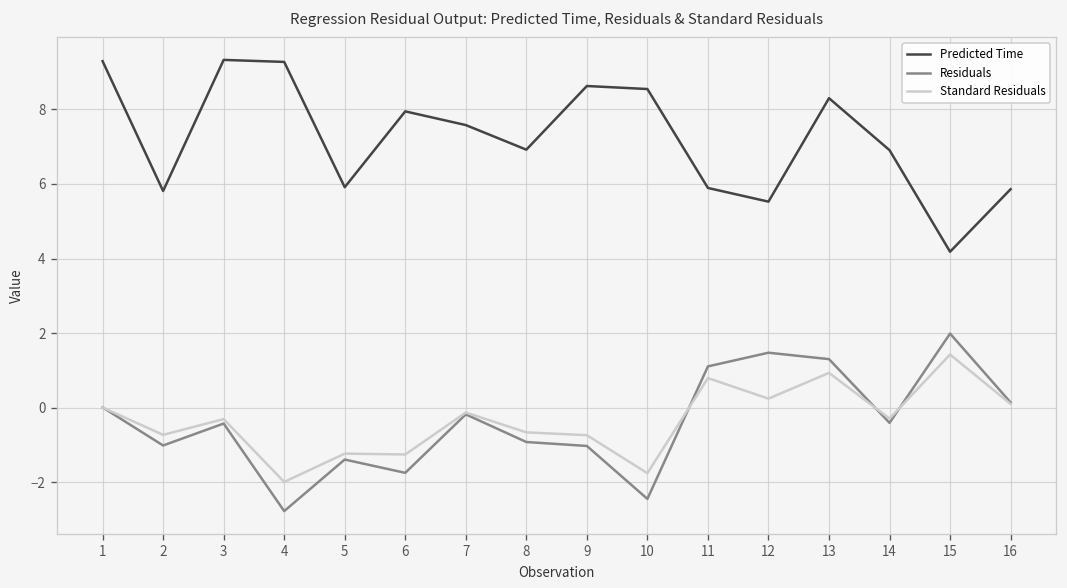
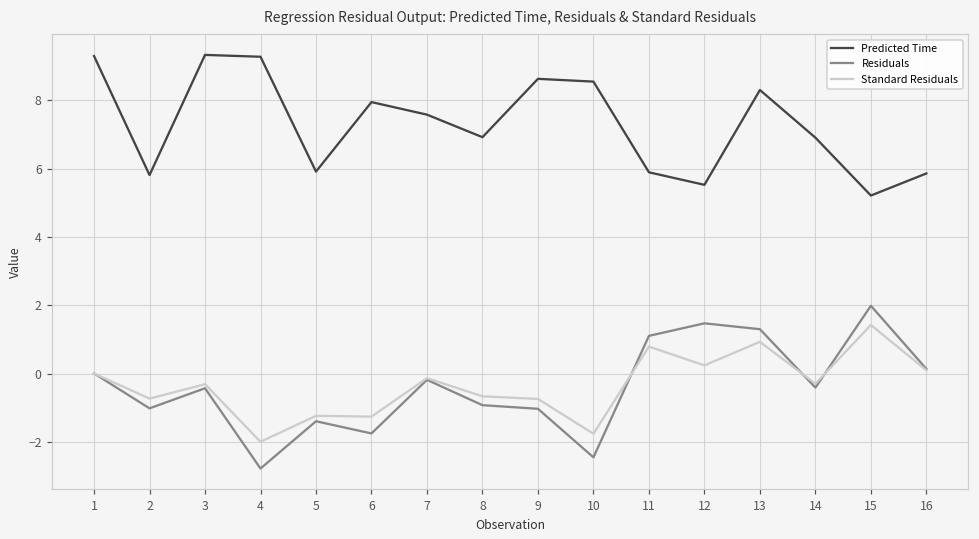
Predicted Time, 15: 4.2 -> 5.2
